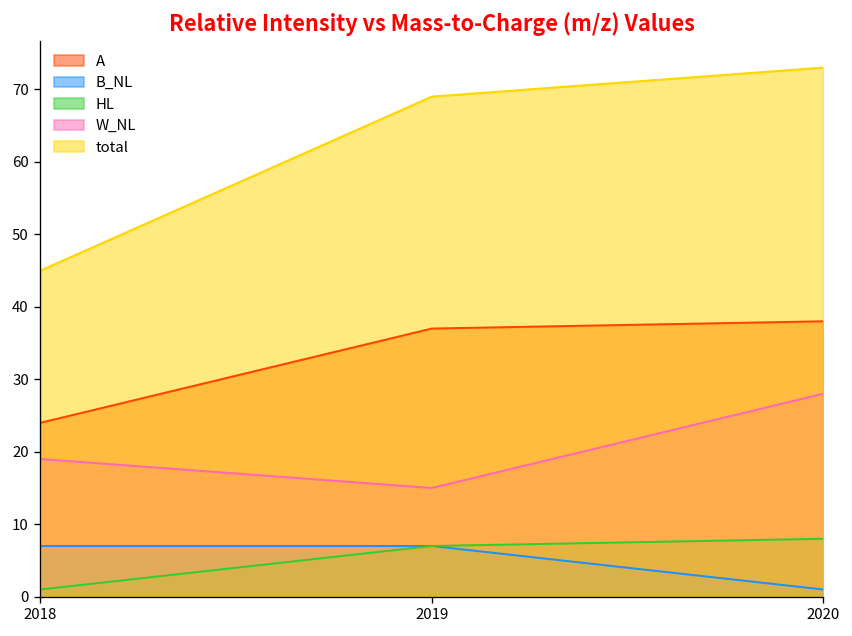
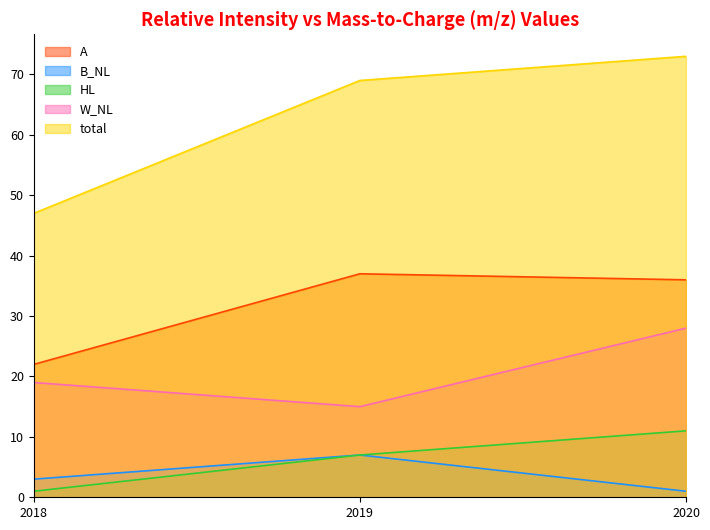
A, 2018: 24 -> 22
B_NL, 2018: 7 -> 3
total, 2018: 45 -> 47
A, 2020: 38 -> 36
HL, 2020: 8 -> 11
